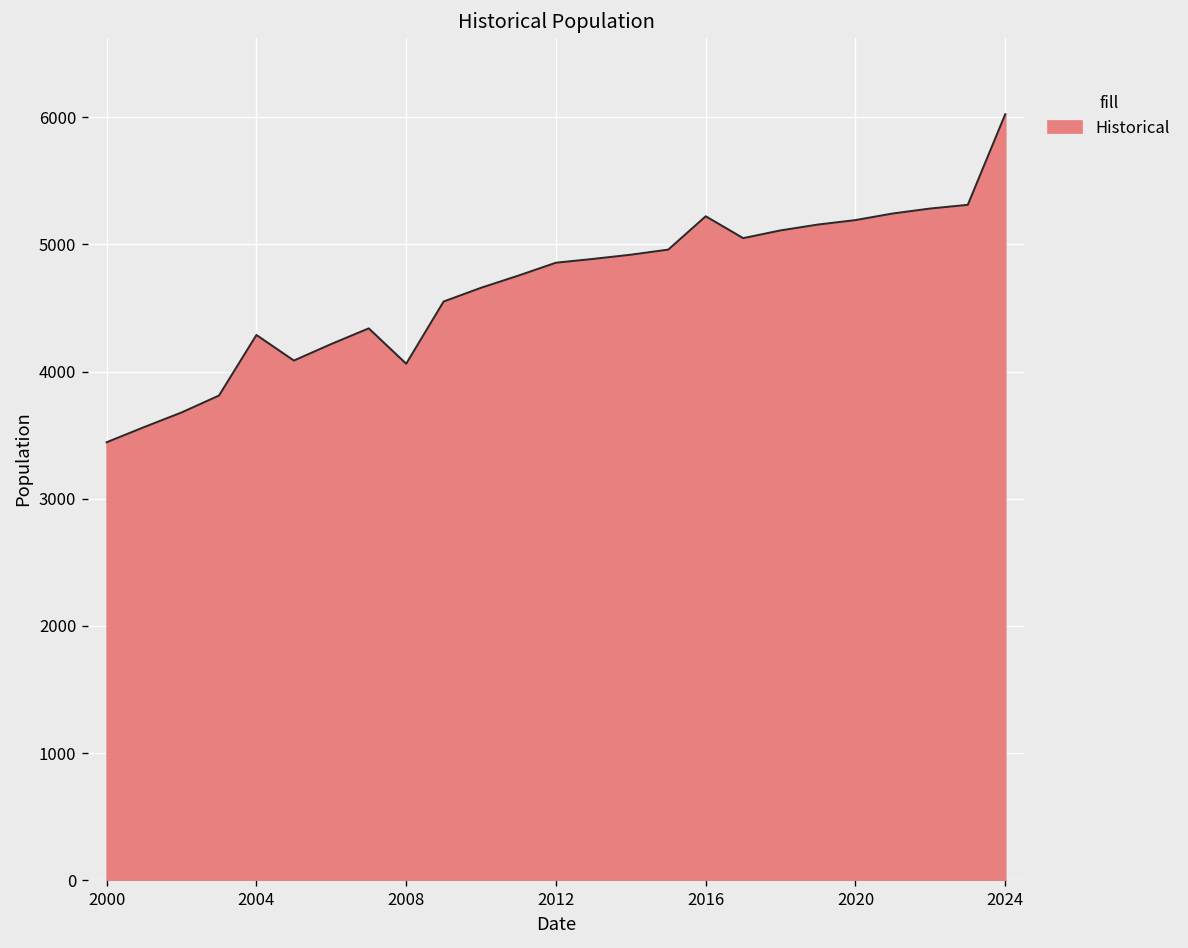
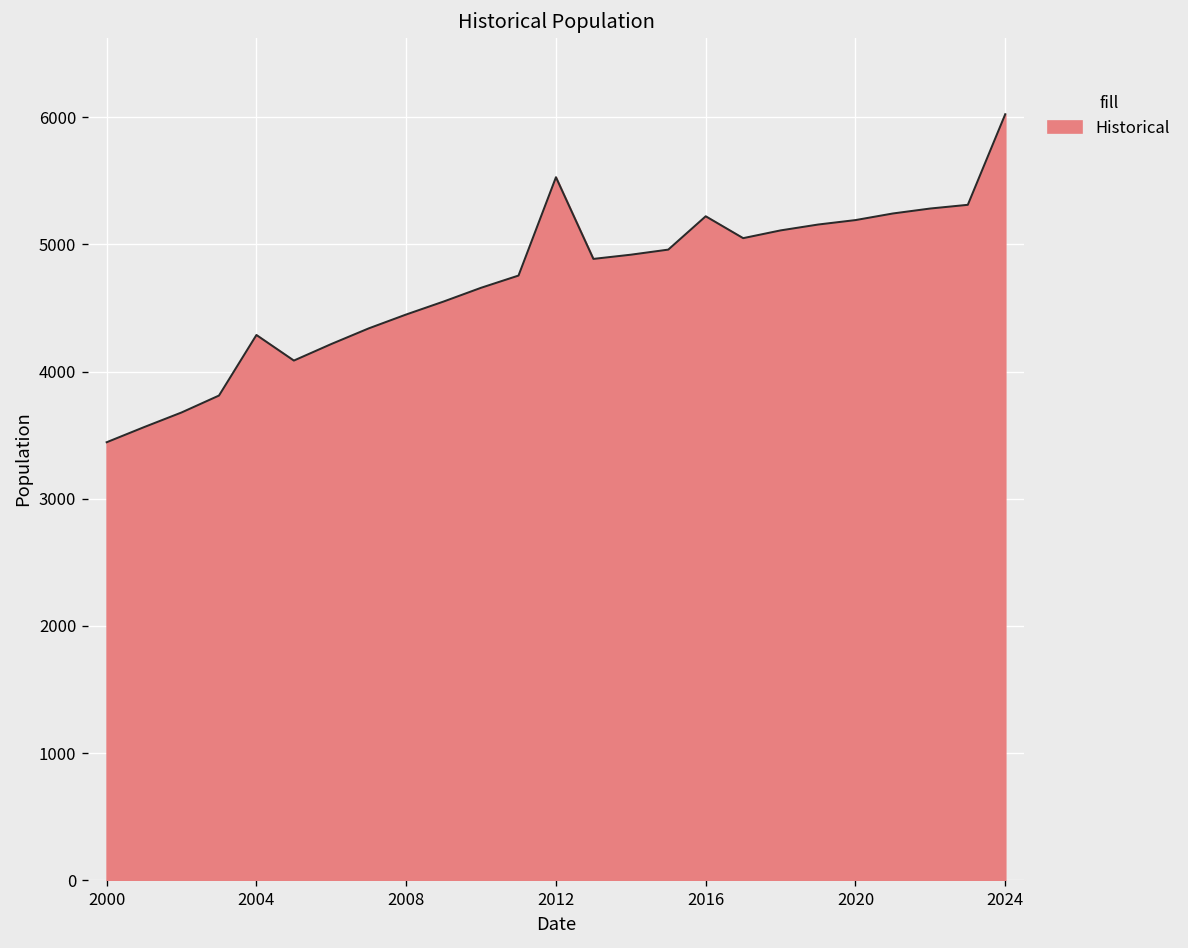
2008: 4060 -> 4450
2012: 4860 -> 5530
